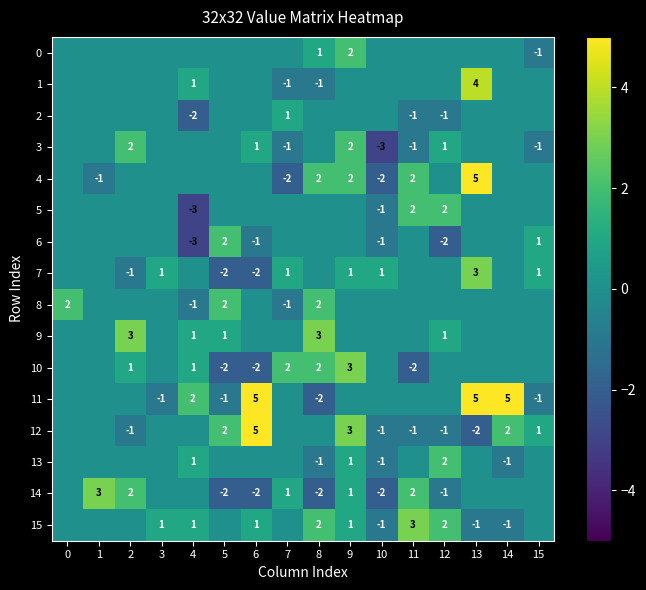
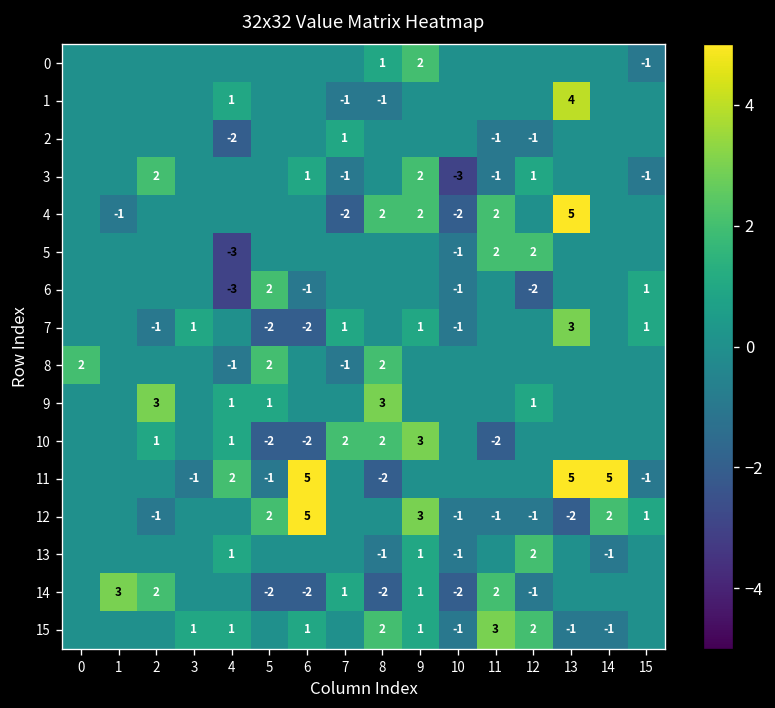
7, 10: 1 -> -1
